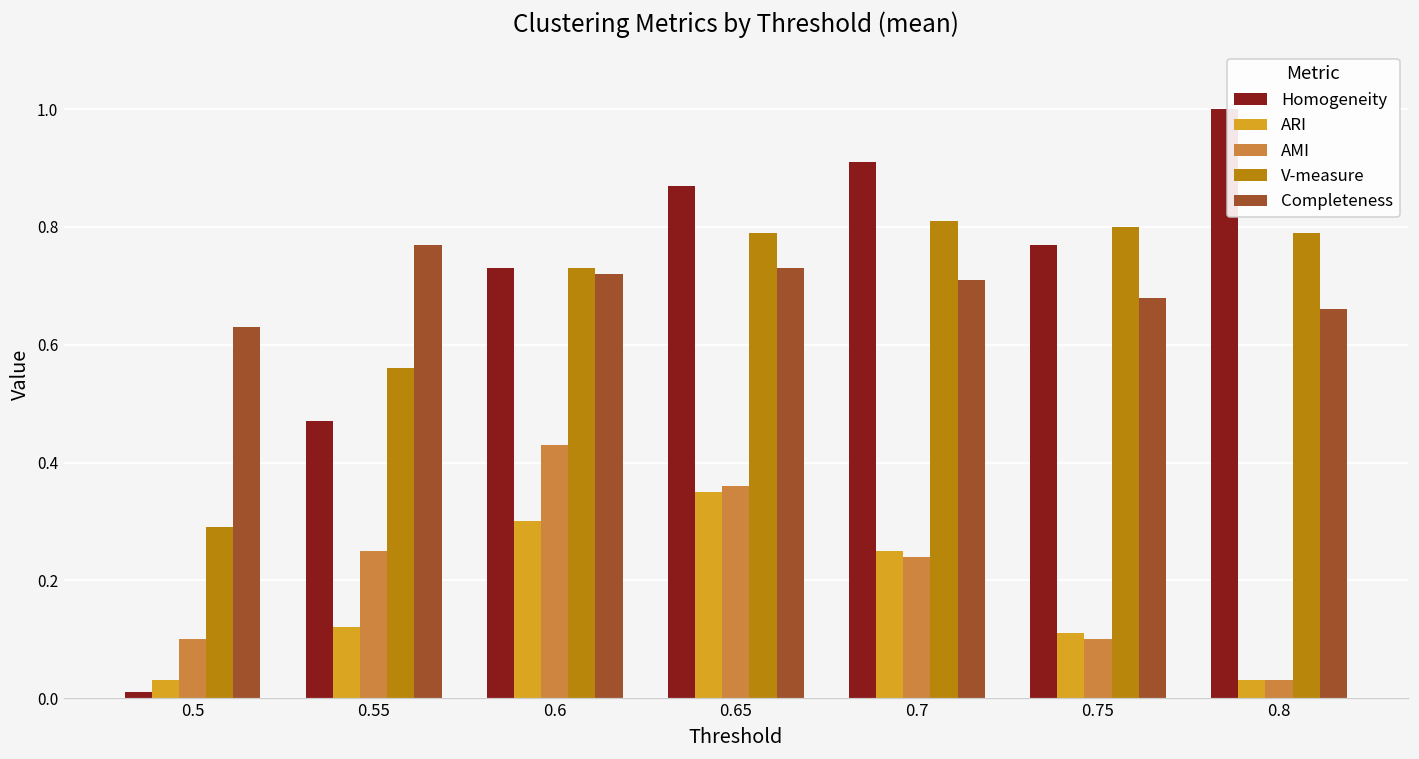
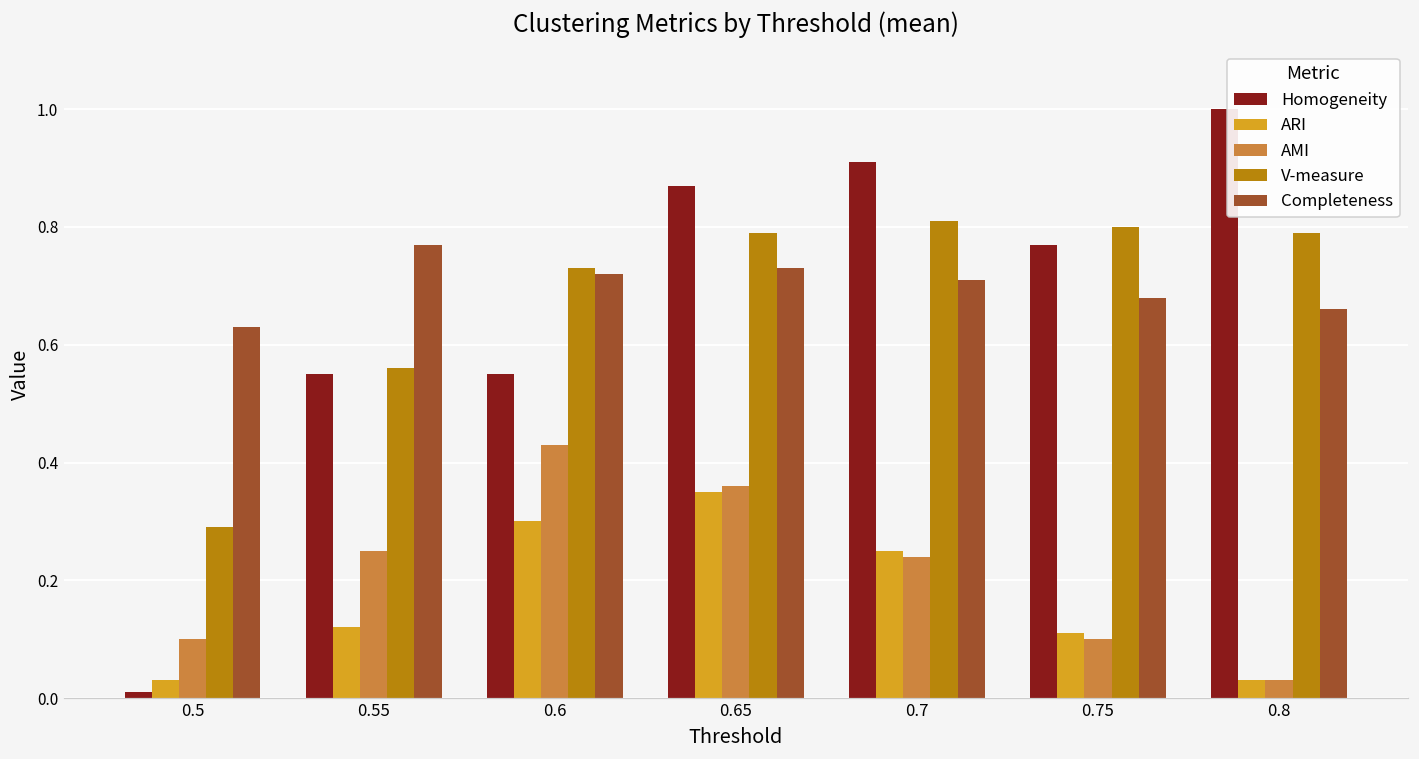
Homogeneity, 0.55: 0.47 -> 0.55
Homogeneity, 0.6: 0.73 -> 0.55
